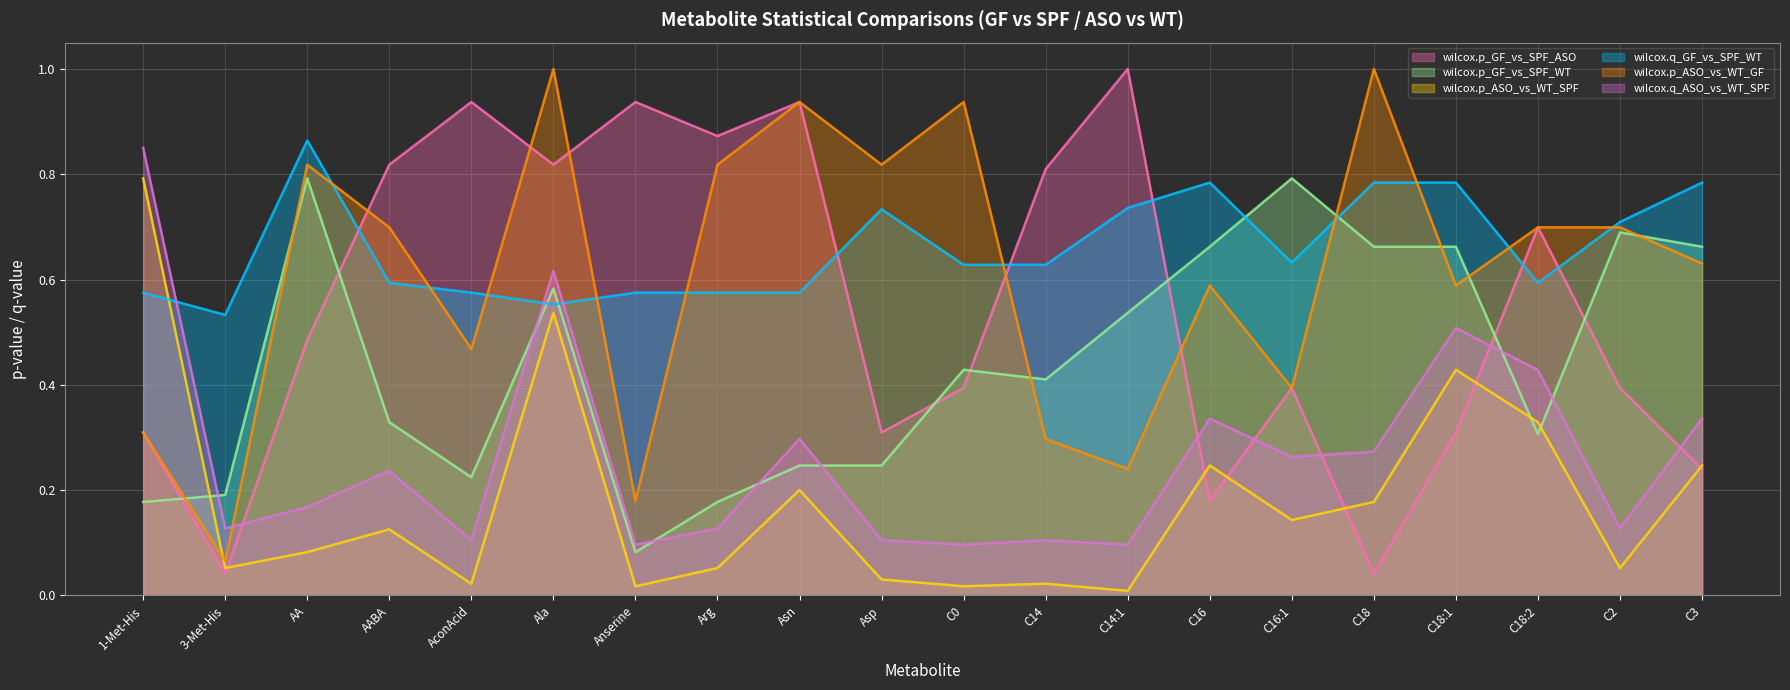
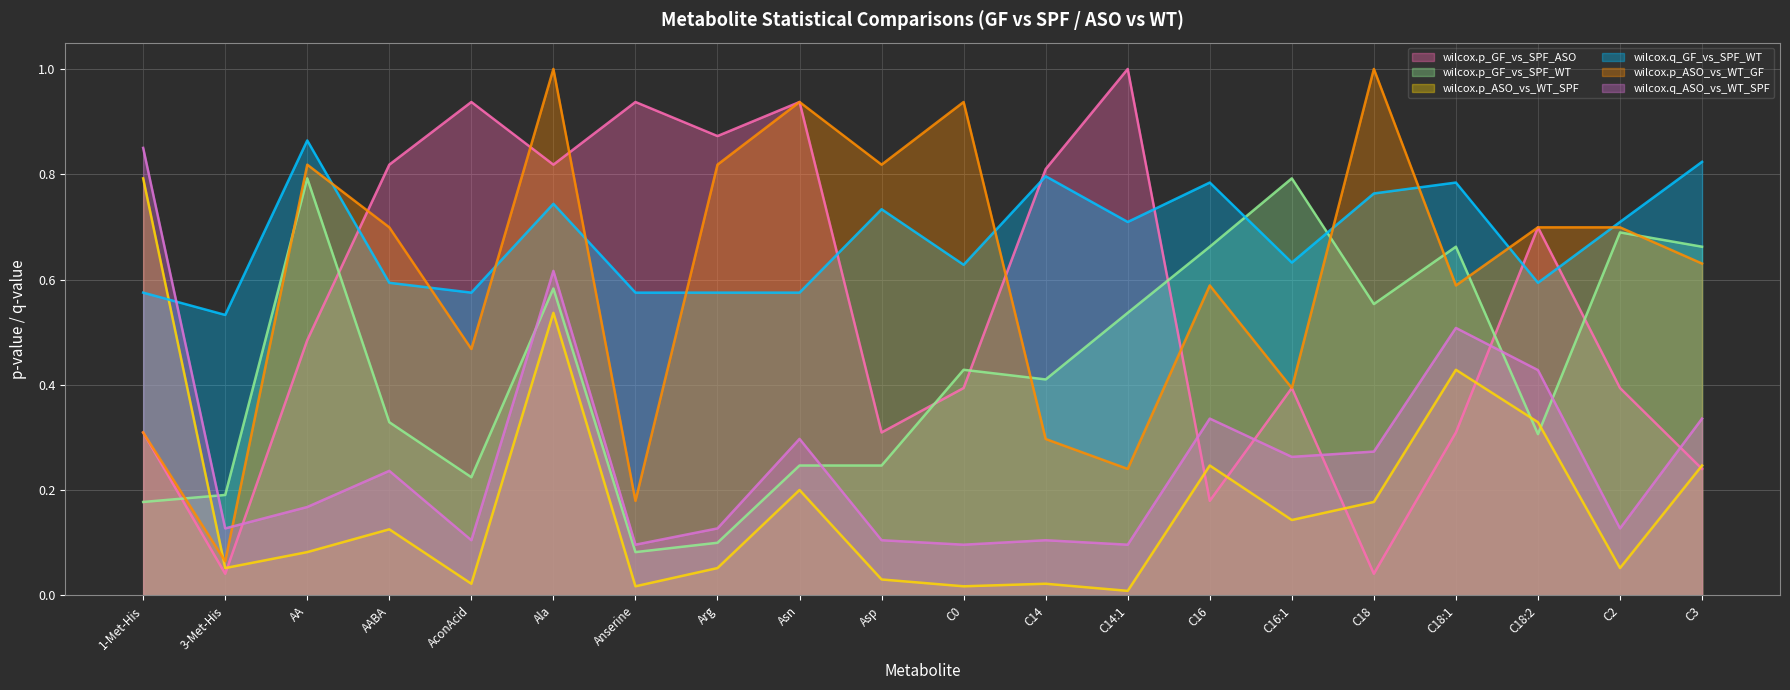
wilcox.q_GF_vs_SPF_WT, Ala: 0.55 -> 0.74
wilcox.p_GF_vs_SPF_WT, Arg: 0.18 -> 0.10
wilcox.q_GF_vs_SPF_WT, C14: 0.63 -> 0.80
wilcox.q_GF_vs_SPF_WT, C14:1: 0.74 -> 0.71
wilcox.p_GF_vs_SPF_WT, C18: 0.66 -> 0.55
wilcox.q_GF_vs_SPF_WT, C18: 0.78 -> 0.76
wilcox.q_GF_vs_SPF_WT, C3: 0.78 -> 0.82
